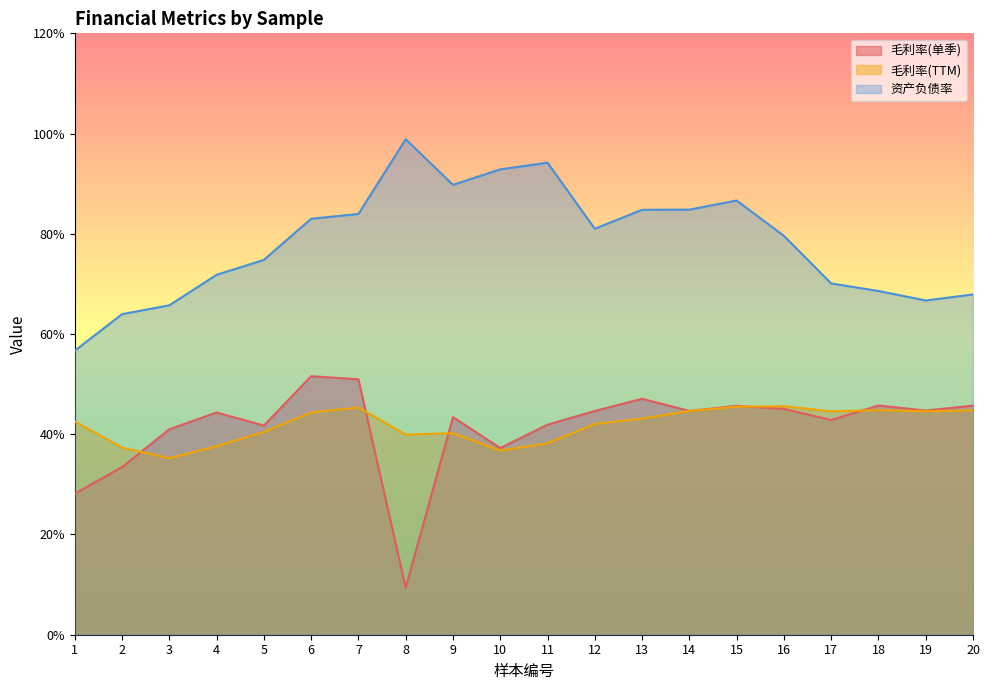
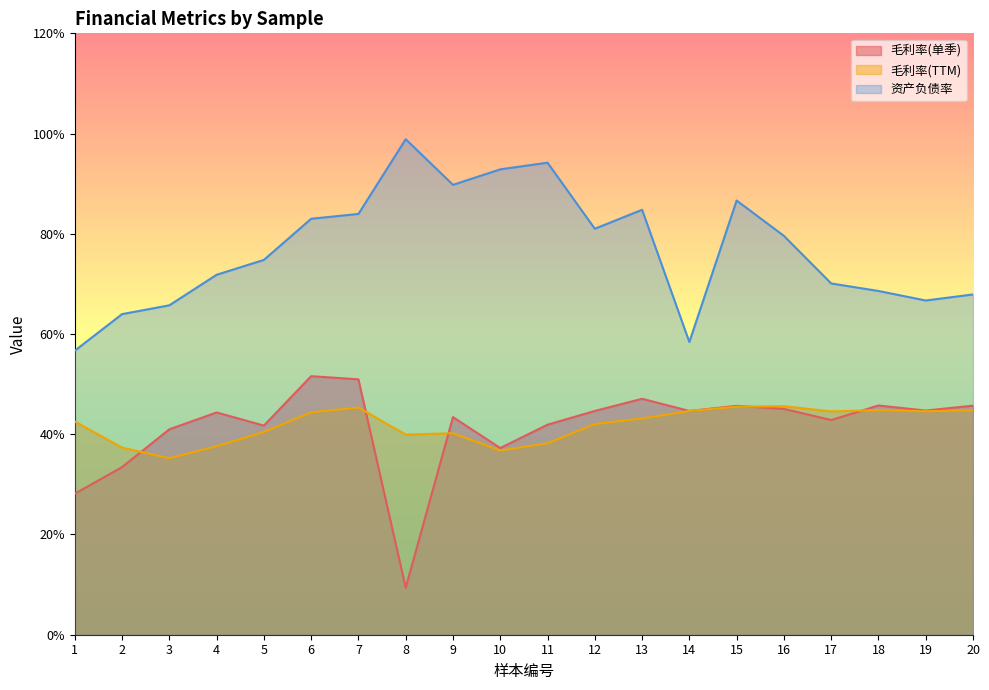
资产负债率, 14: 85% -> 58%
